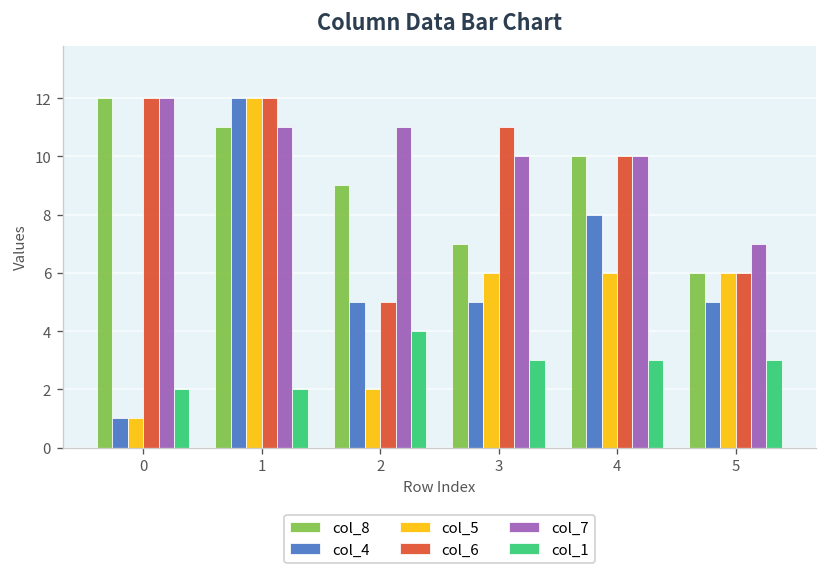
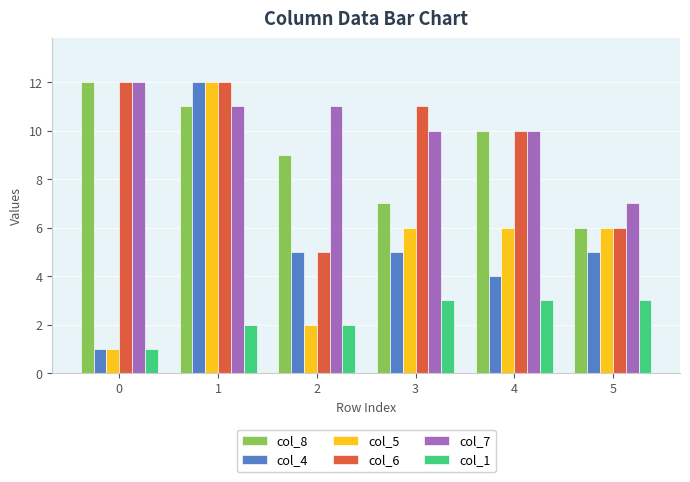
col_1, 0: 2 -> 1
col_1, 2: 4 -> 2
col_4, 4: 8 -> 4
